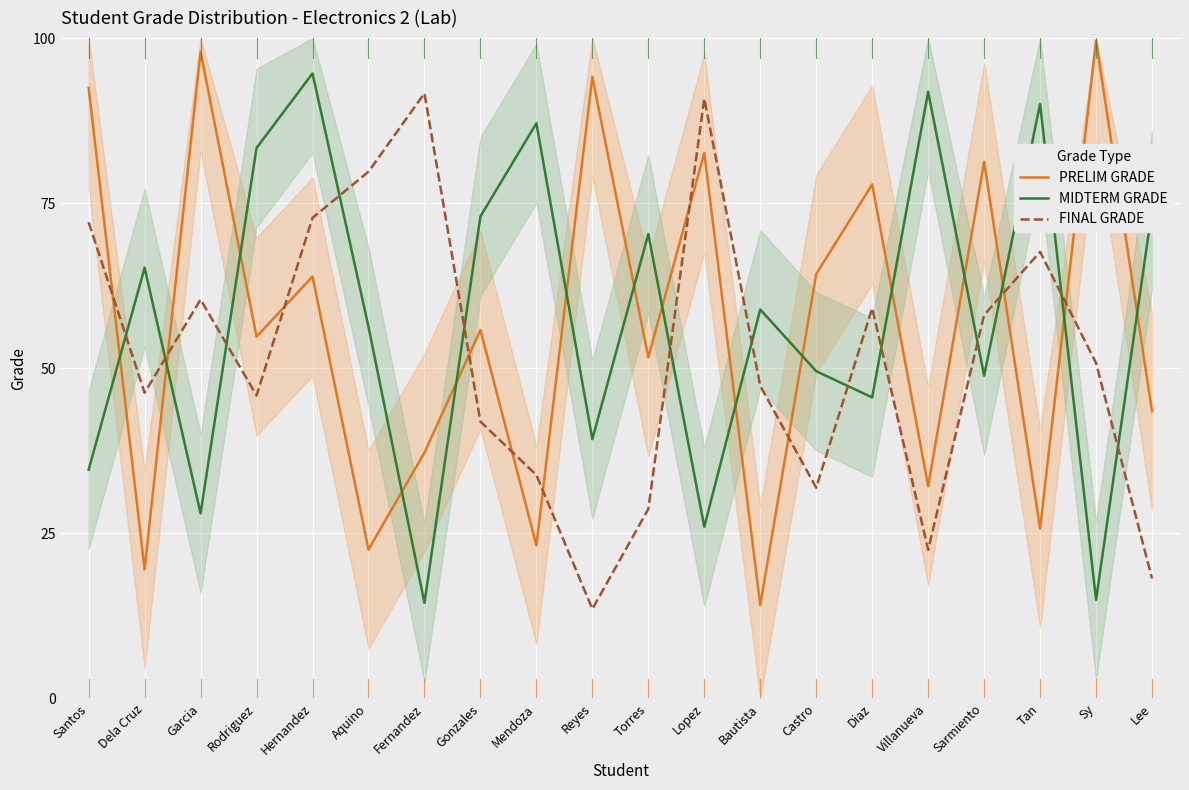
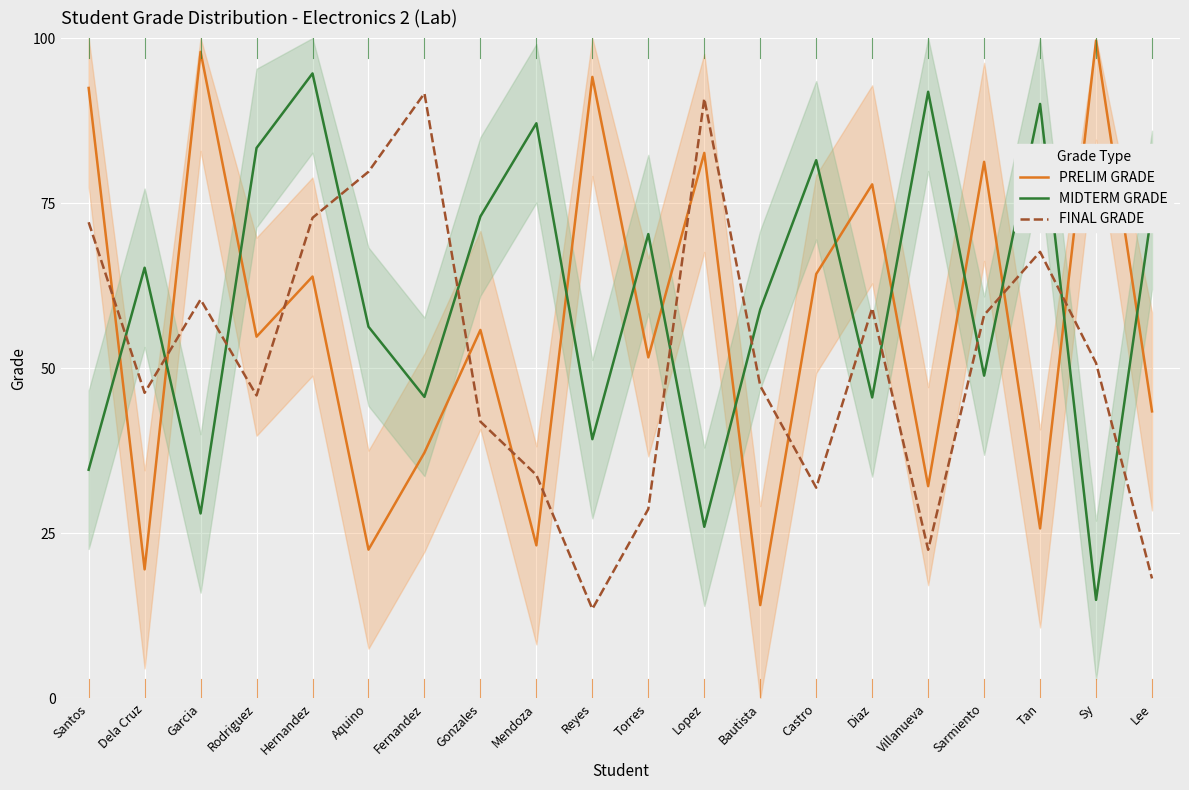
MIDTERM GRADE, Fernandez: 14 -> 46
MIDTERM GRADE, Castro: 50 -> 82
